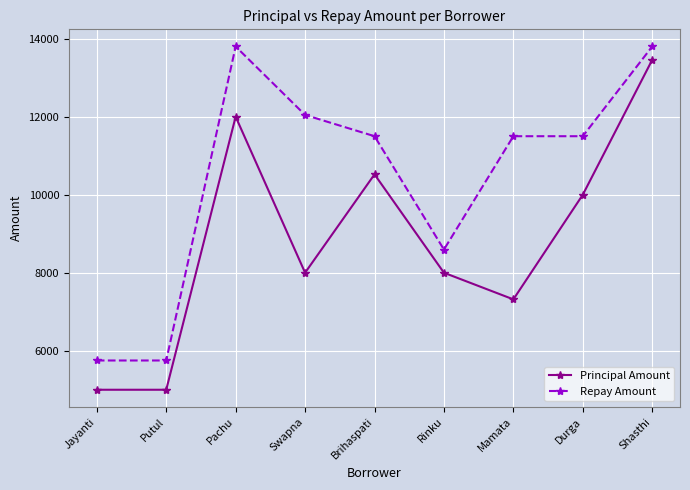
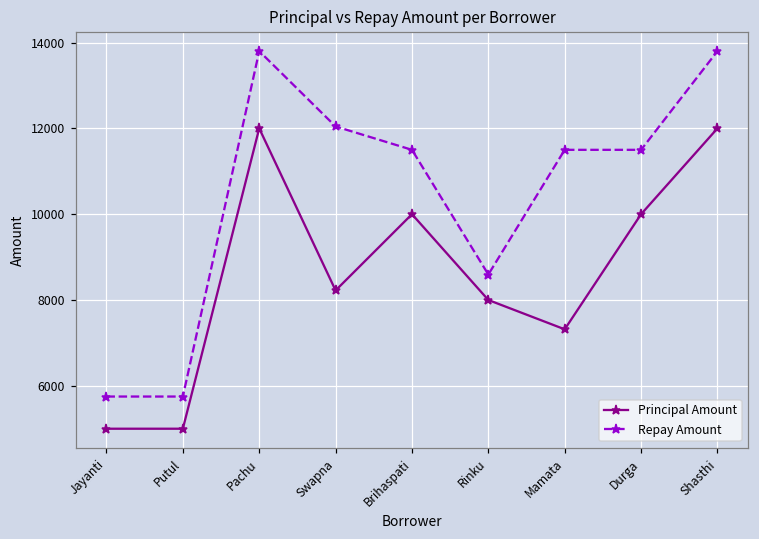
Principal Amount, Swapna: 8000 -> 8200
Principal Amount, Brihaspati: 10500 -> 10000
Principal Amount, Shasthi: 13500 -> 12000
